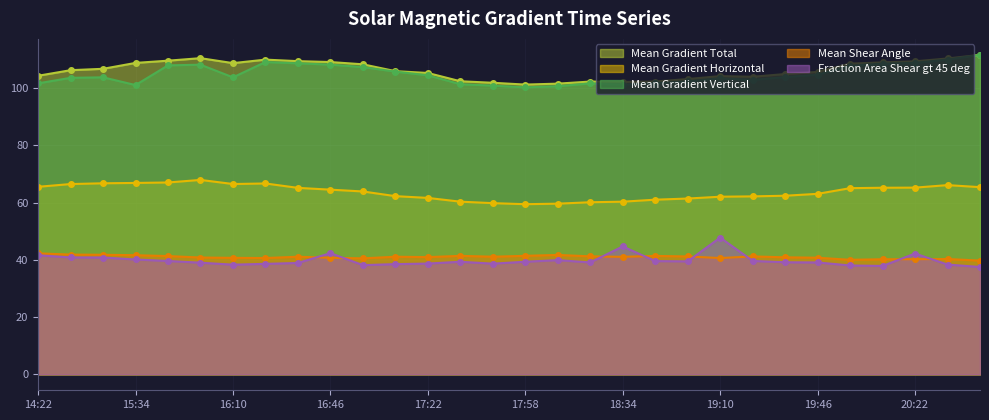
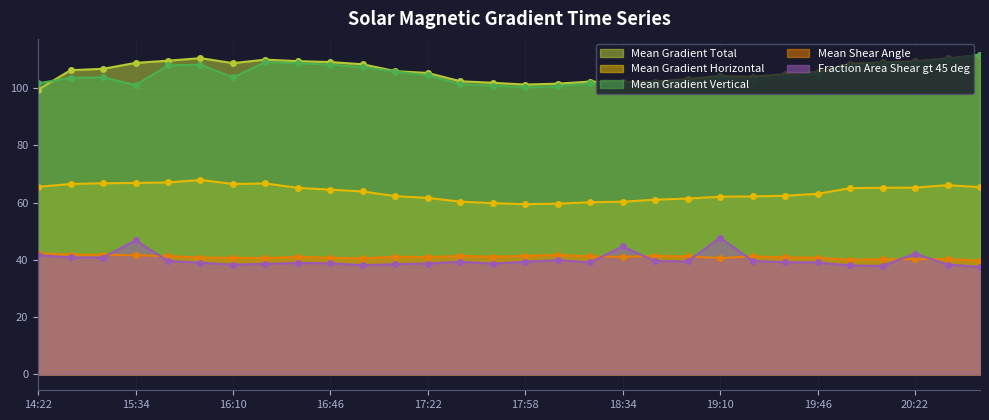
Mean Gradient Total, 14:22: 104 -> 99
Fraction Area Shear gt 45 deg, 15:34: 40 -> 47
Fraction Area Shear gt 45 deg, 16:46: 42 -> 39
